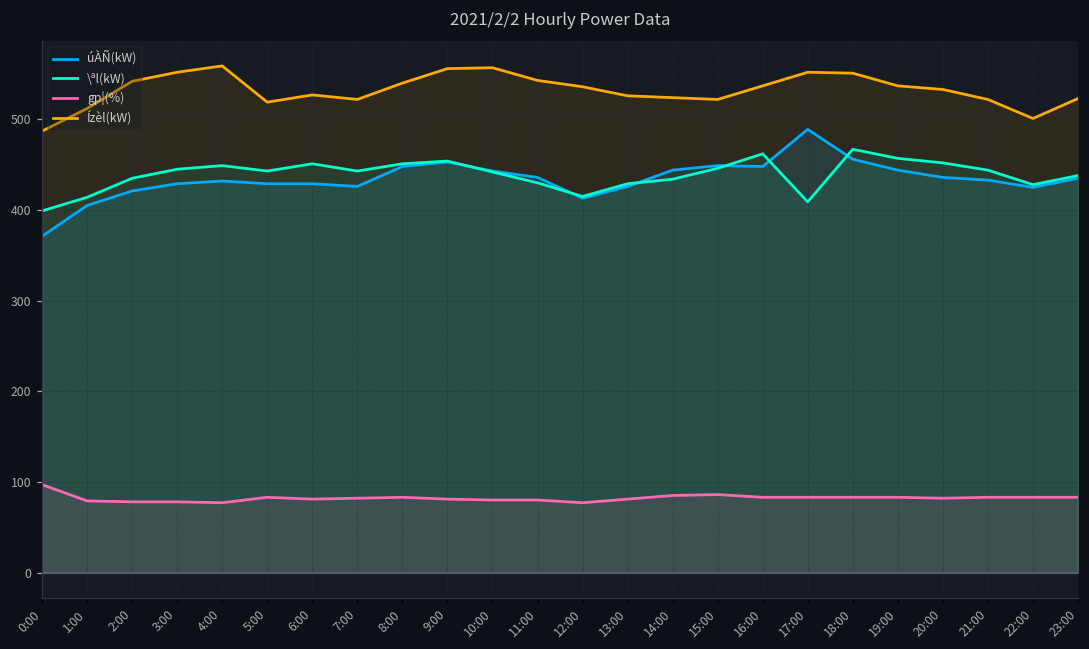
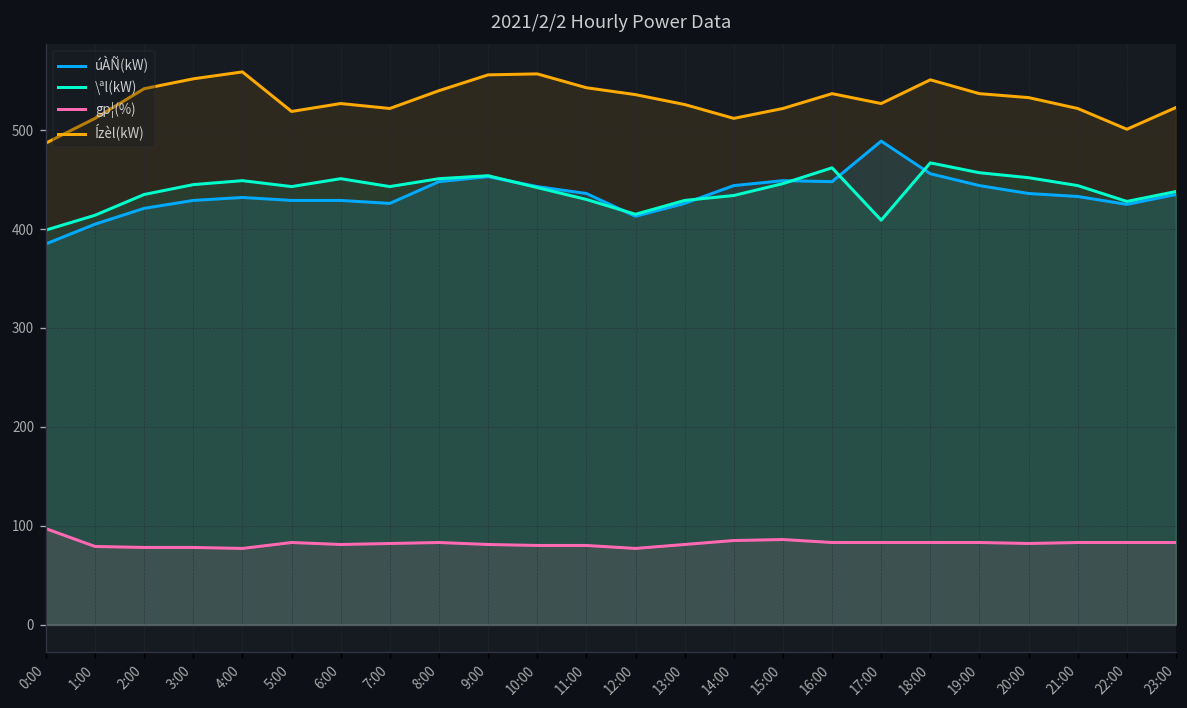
úÀÑ(kW), 0:00: 370 -> 390
Ízèl(kW), 14:00: 520 -> 510
Ízèl(kW), 17:00: 550 -> 530
